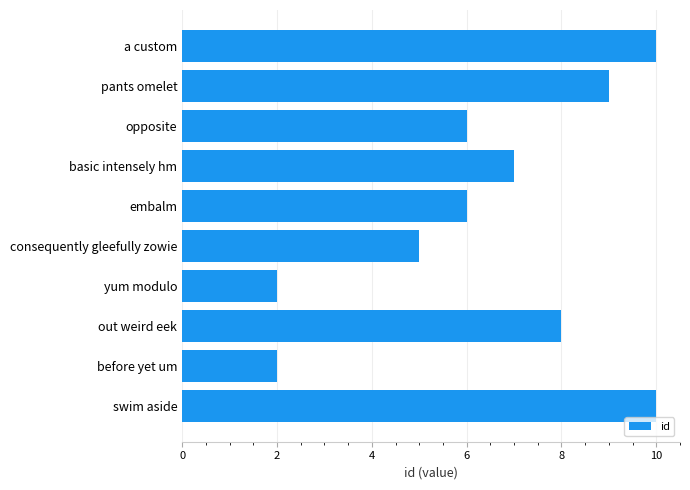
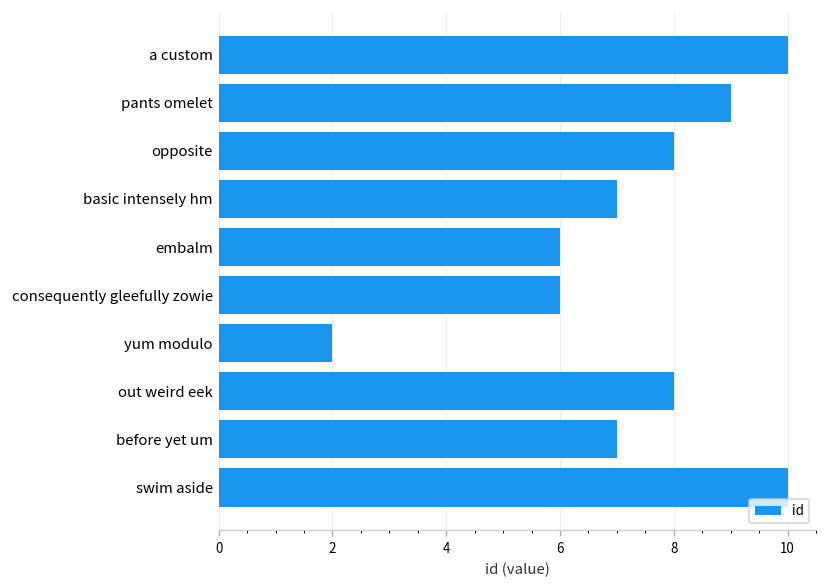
opposite: 6 -> 8
consequently gleefully zowie: 5 -> 6
before yet um: 2 -> 7
